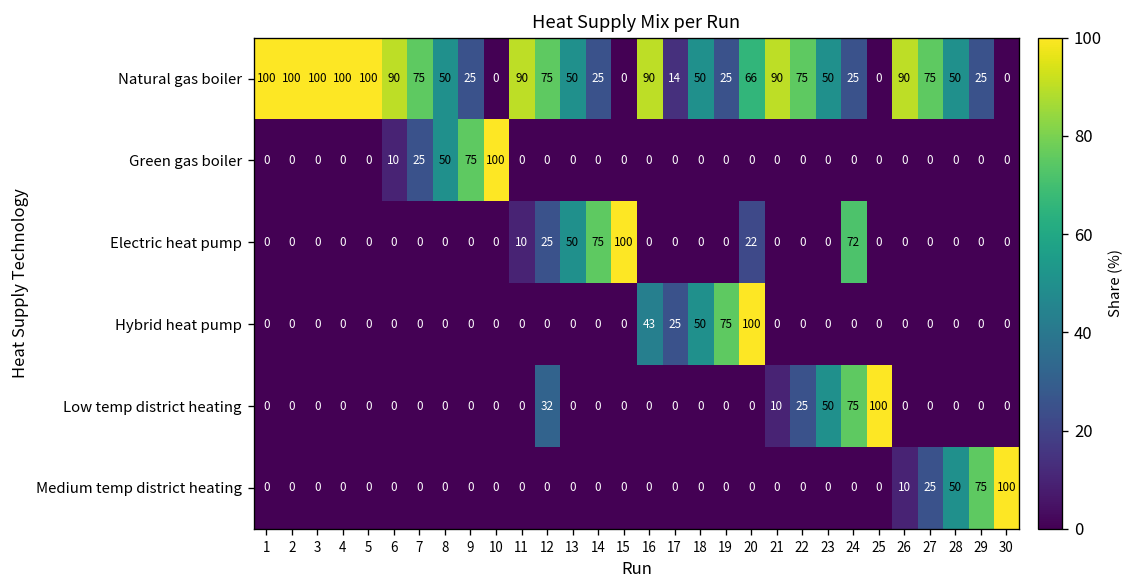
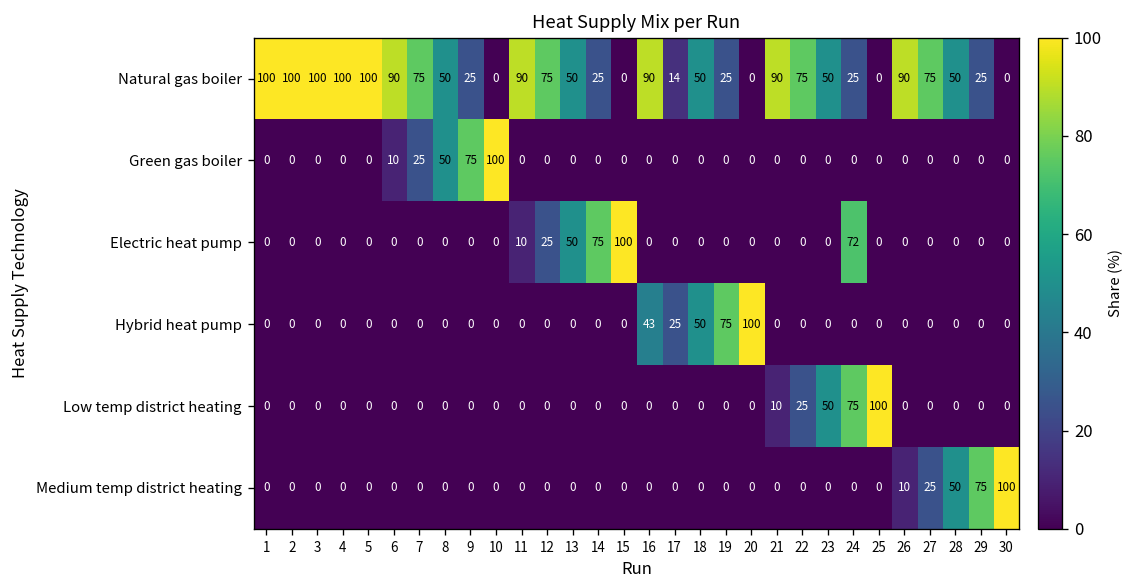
Natural gas boiler, 20: 66 -> 0
Electric heat pump, 20: 22 -> 0
Low temp district heating, 12: 32 -> 0
